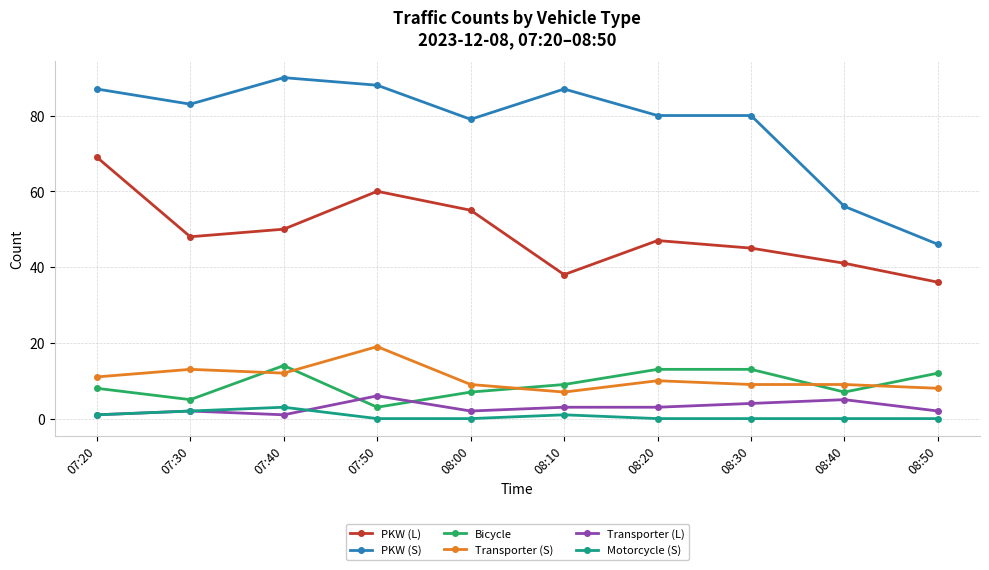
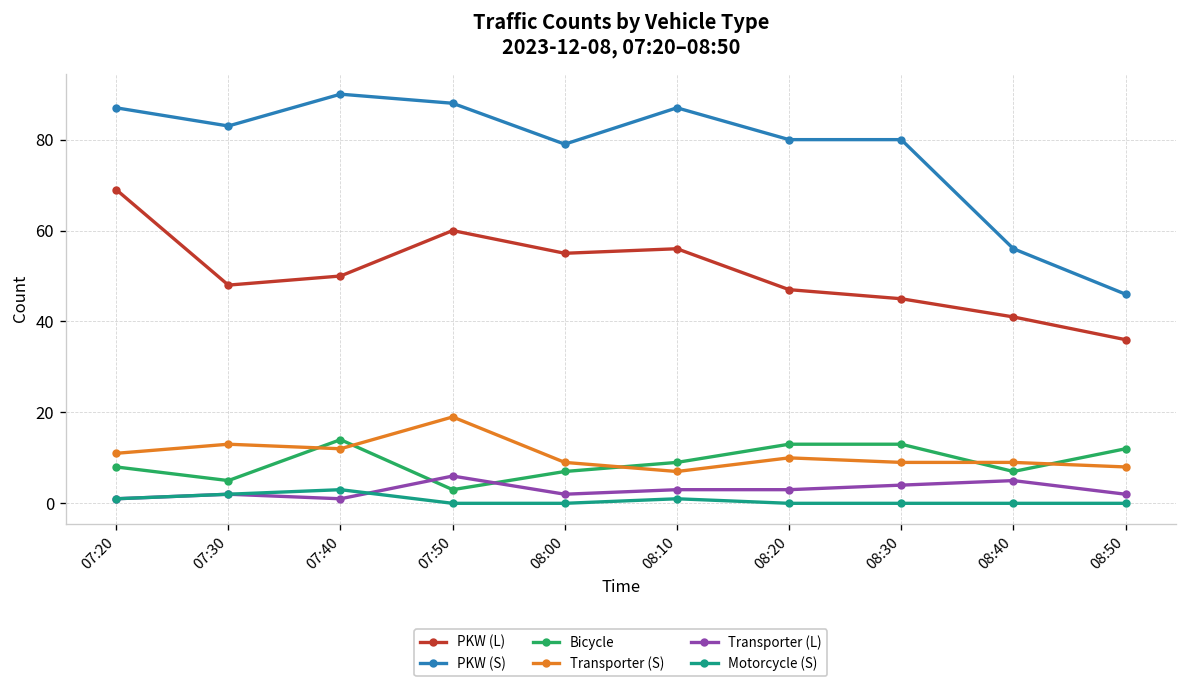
PKW (L), 08:10: 38 -> 56
